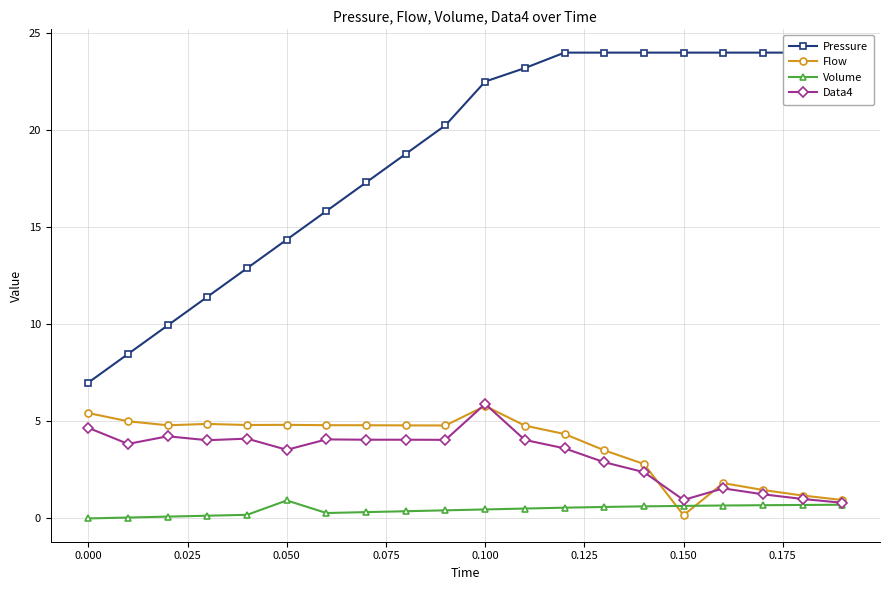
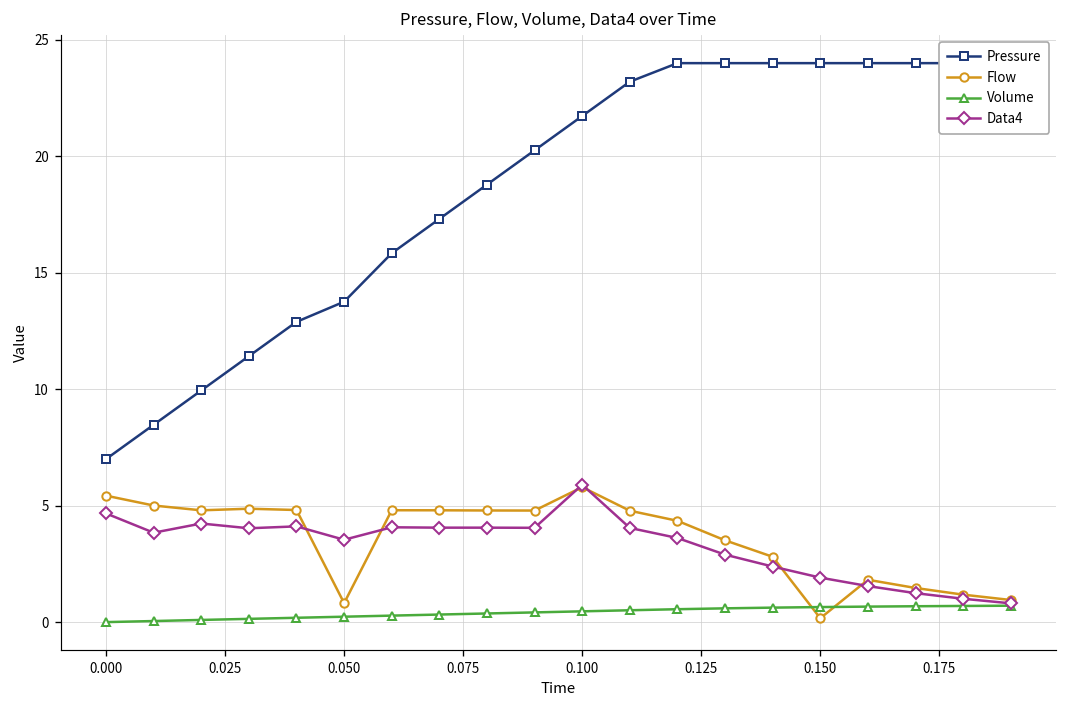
Pressure, 0.050: 14.4 -> 13.8
Flow, 0.050: 4.8 -> 0.8
Volume, 0.050: 0.9 -> 0.2
Pressure, 0.100: 22.5 -> 21.7
Data4, 0.150: 1.0 -> 1.9
